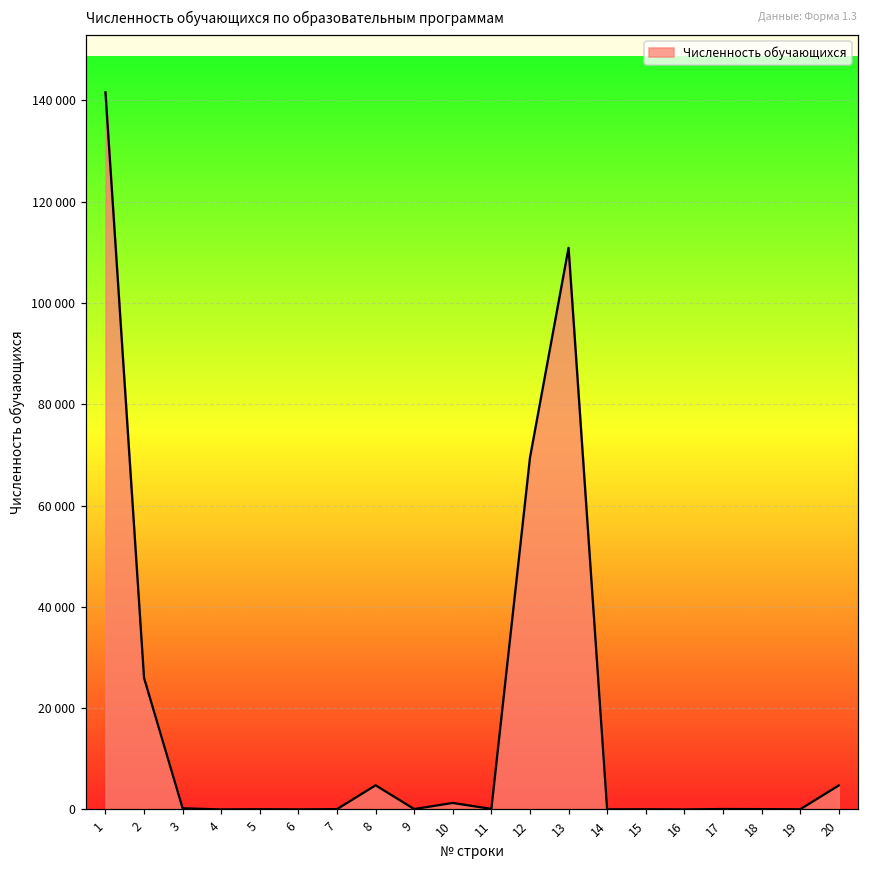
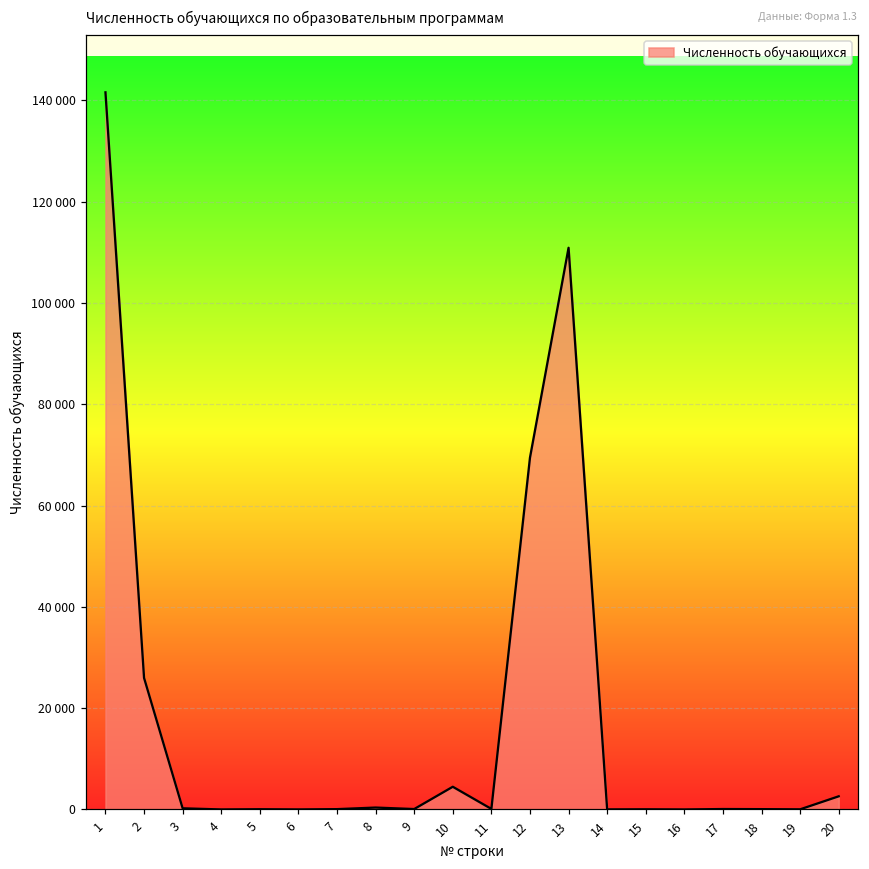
8: 5000 -> 0
10: 1000 -> 4000
20: 5000 -> 3000
